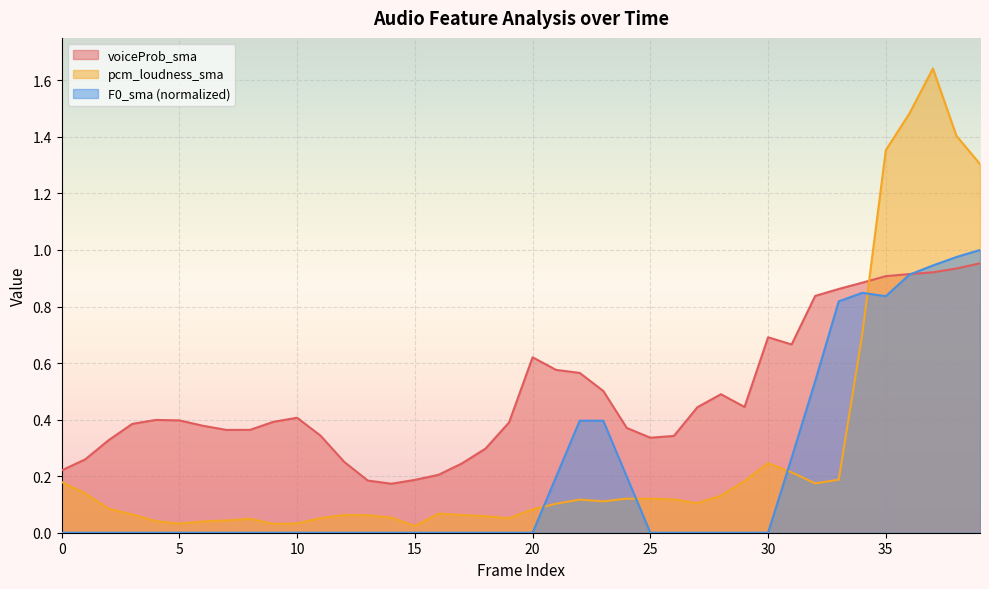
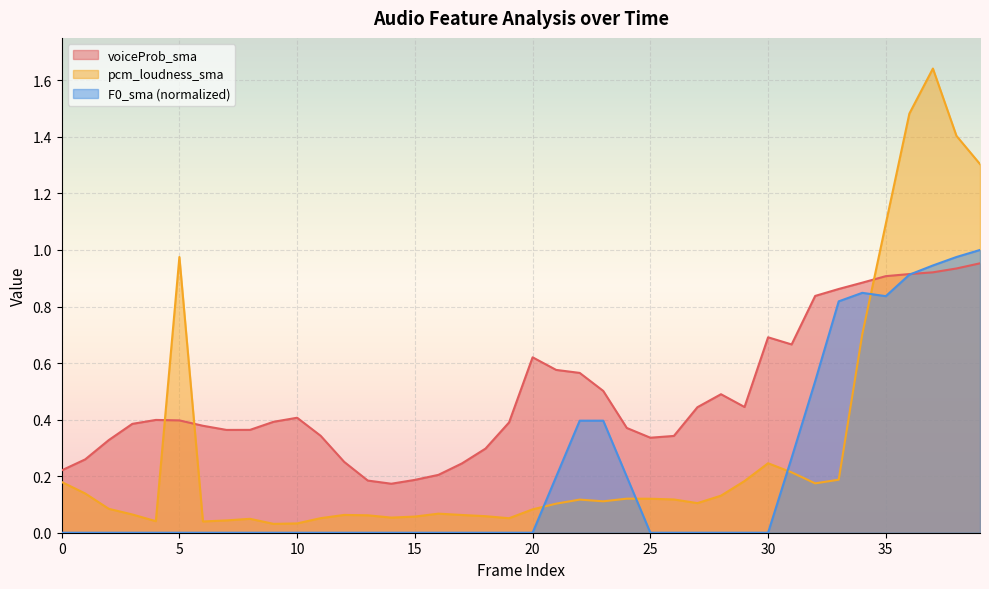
pcm_loudness_sma, 5: 0.03 -> 0.98
pcm_loudness_sma, 15: 0.02 -> 0.06
pcm_loudness_sma, 35: 1.35 -> 1.09
